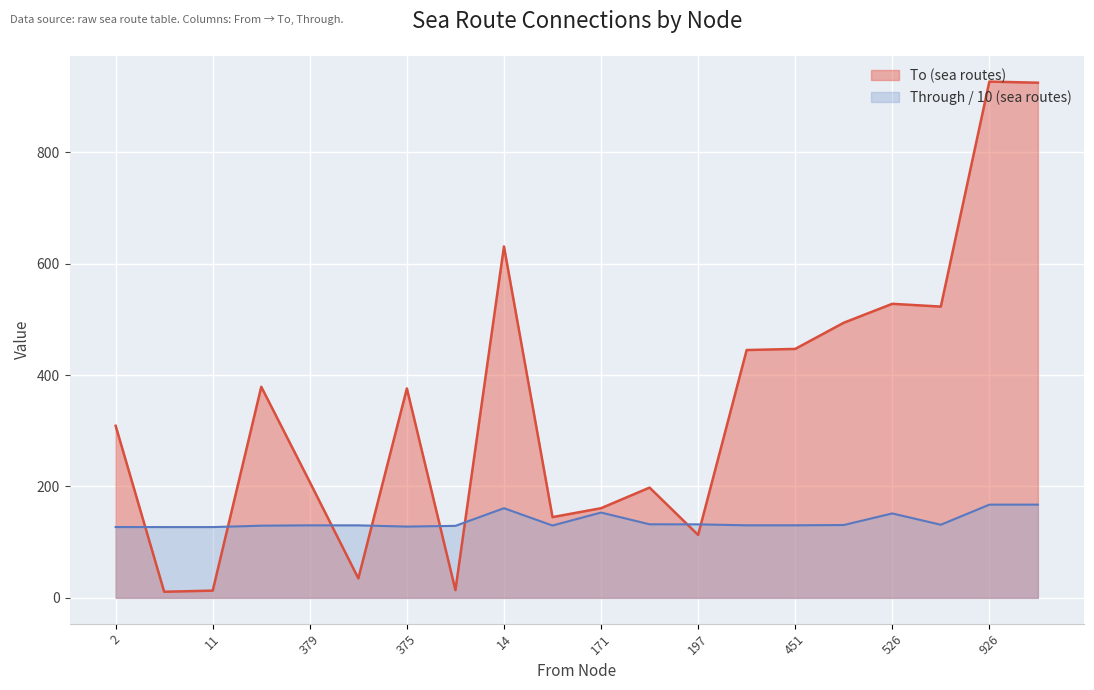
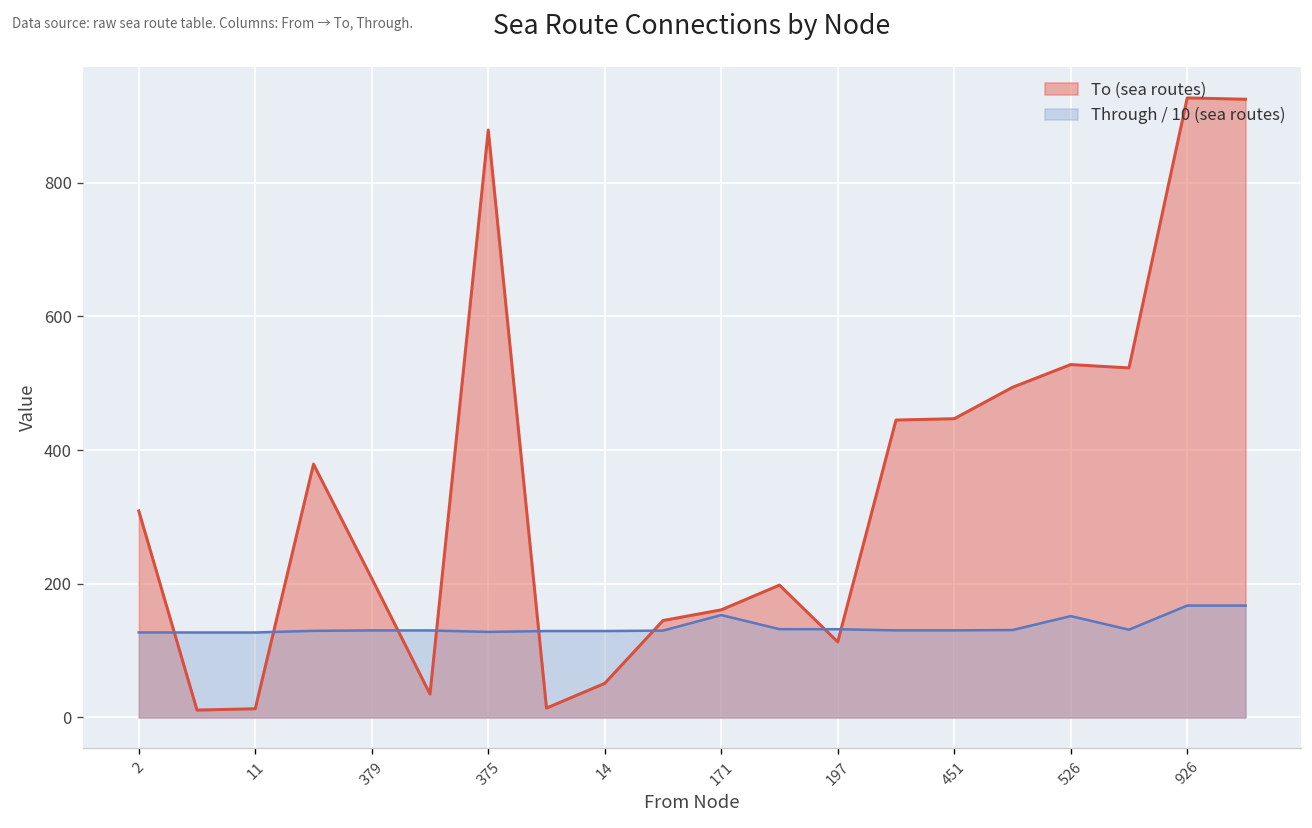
To (sea routes), 375: 380 -> 880
To (sea routes), 14: 630 -> 50
Through / 10 (sea routes), 14: 160 -> 130
